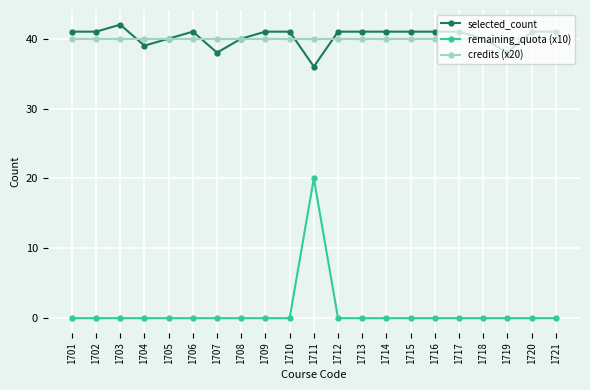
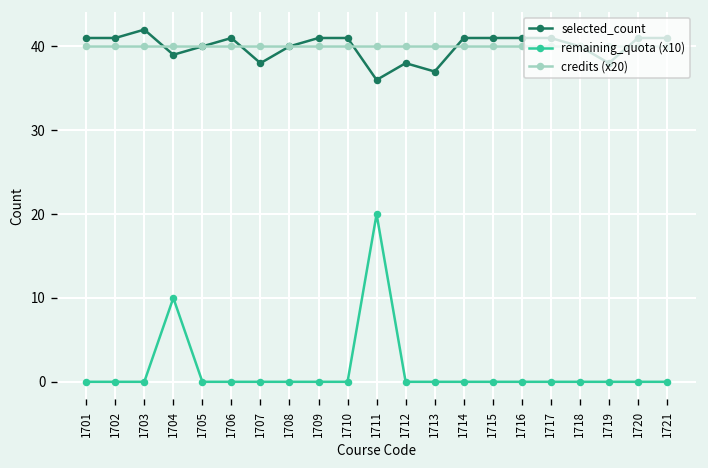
remaining_quota (x10), 1704: 0 -> 10
selected_count, 1712: 41 -> 38
selected_count, 1713: 41 -> 37
